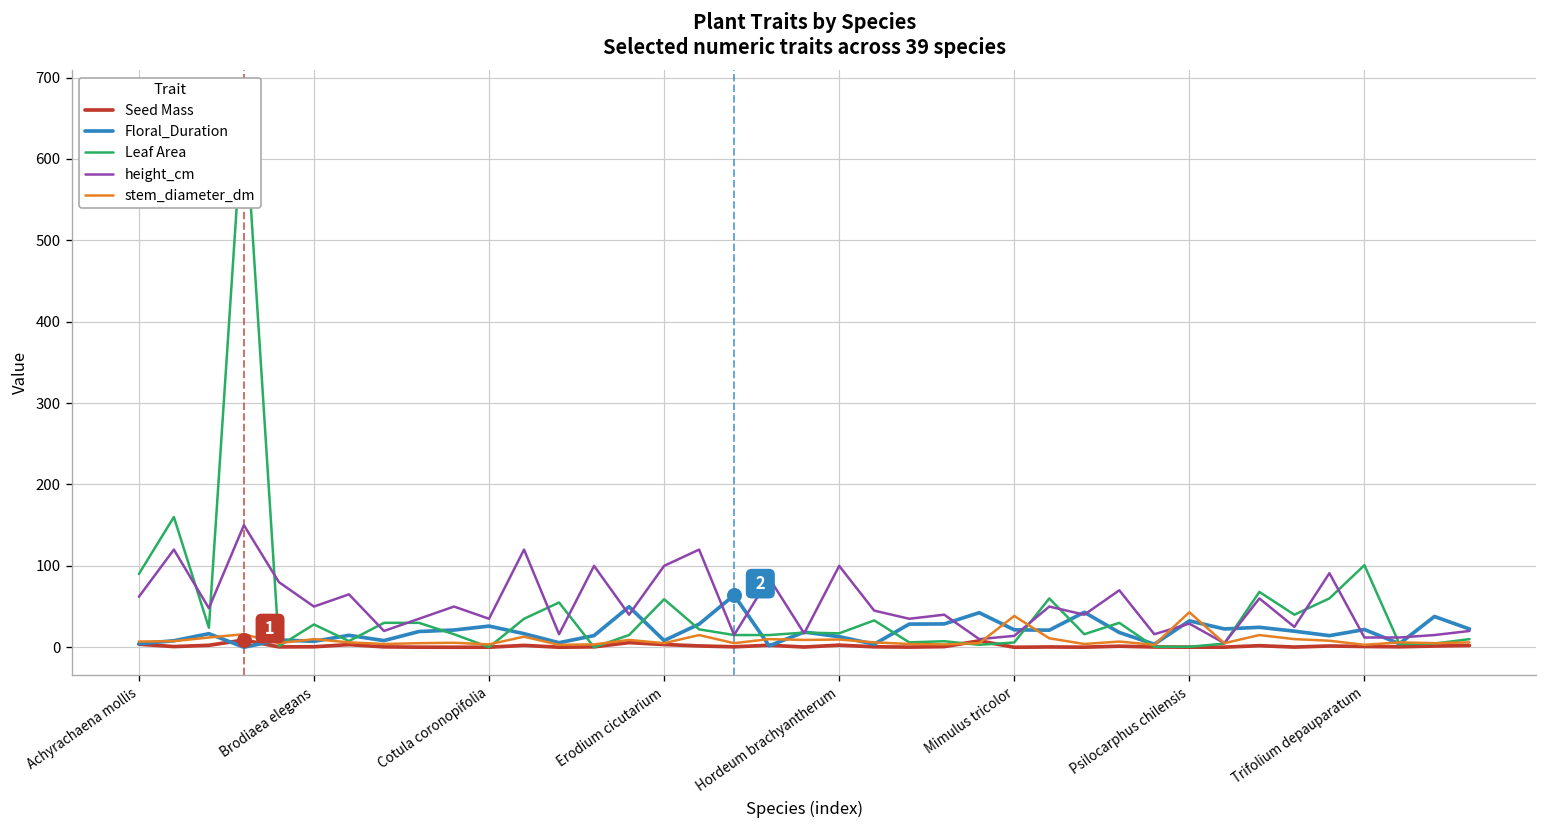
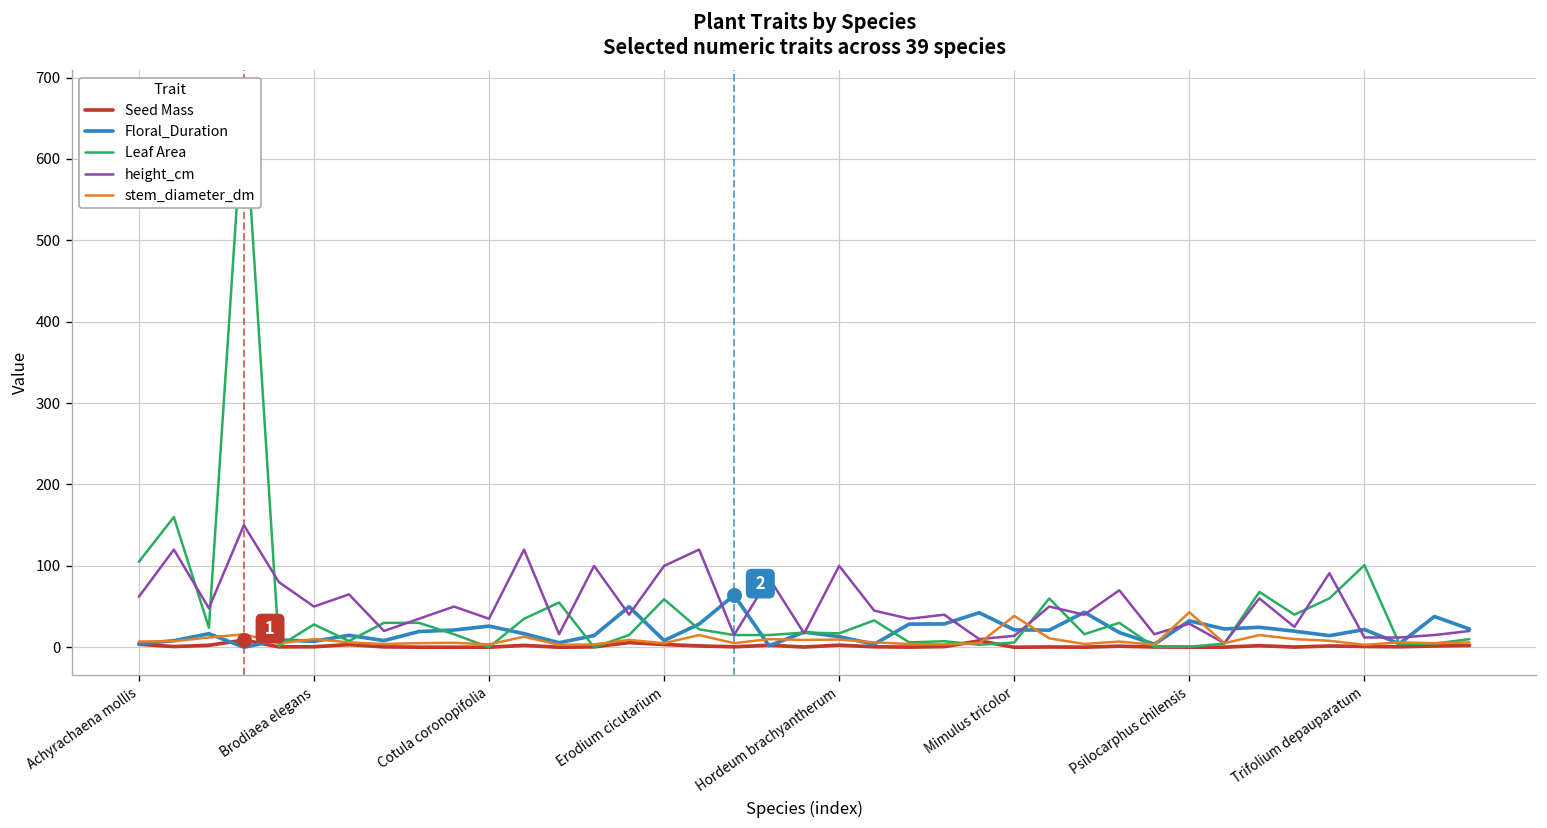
Leaf Area, Achyrachaena mollis: 90 -> 110
